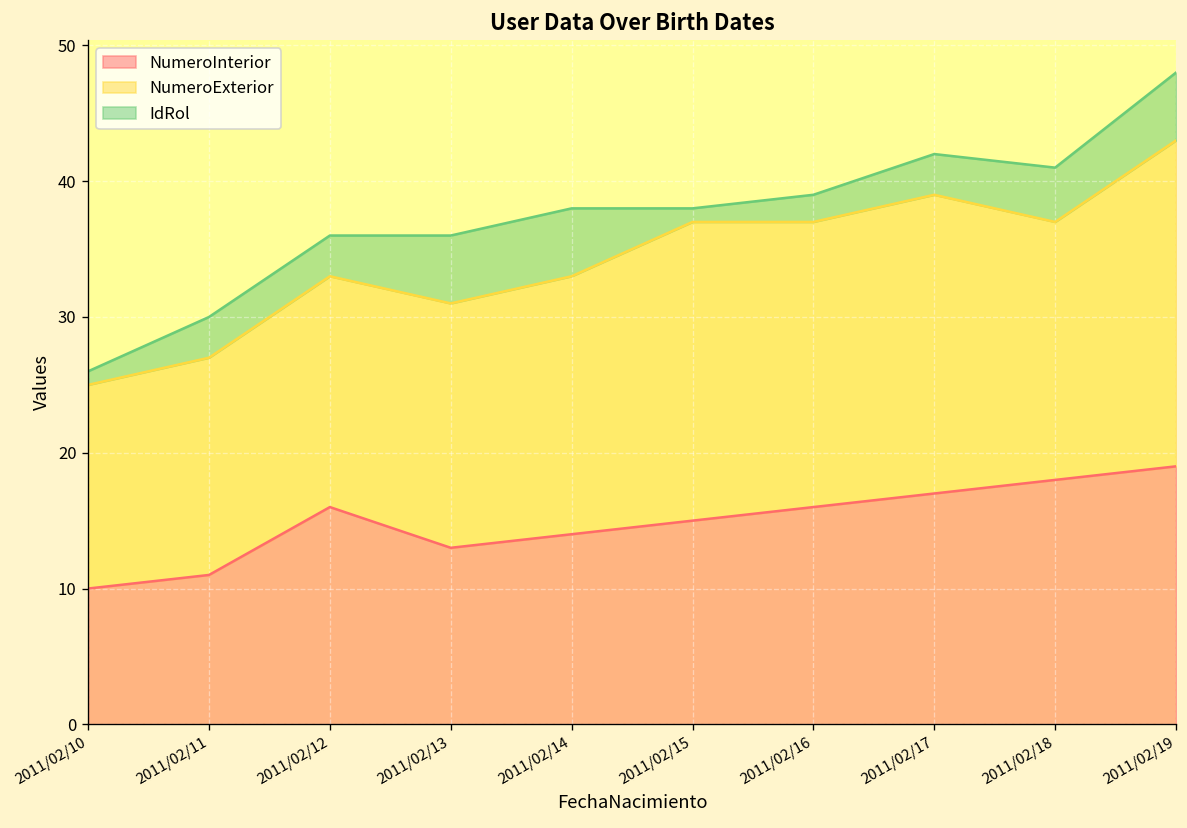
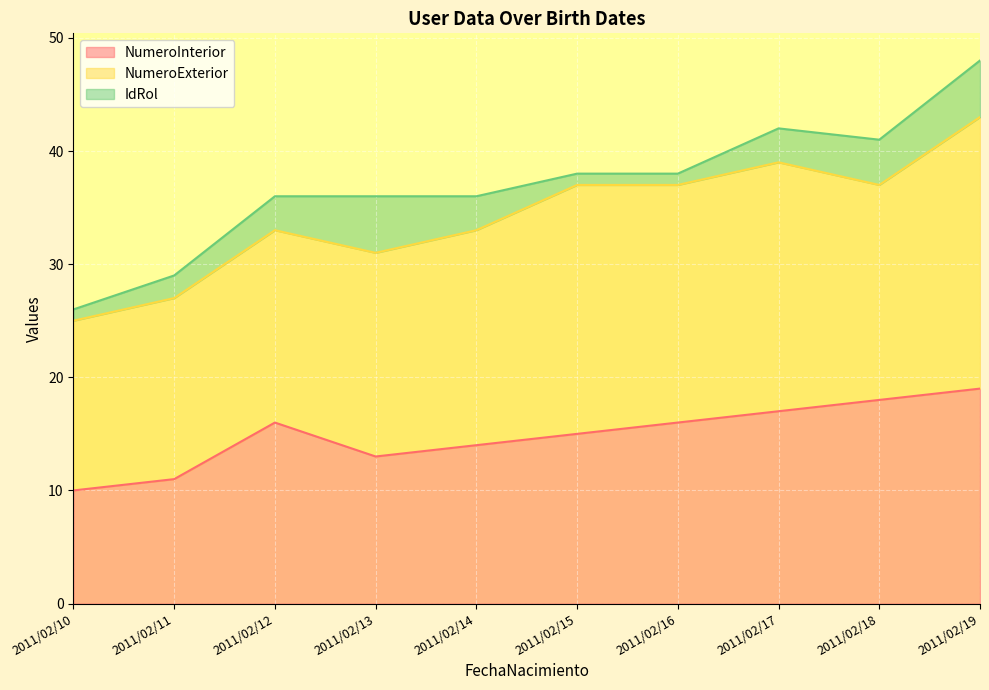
IdRol, 2011/02/11: 3 -> 2
IdRol, 2011/02/14: 5 -> 3
IdRol, 2011/02/16: 2 -> 1
